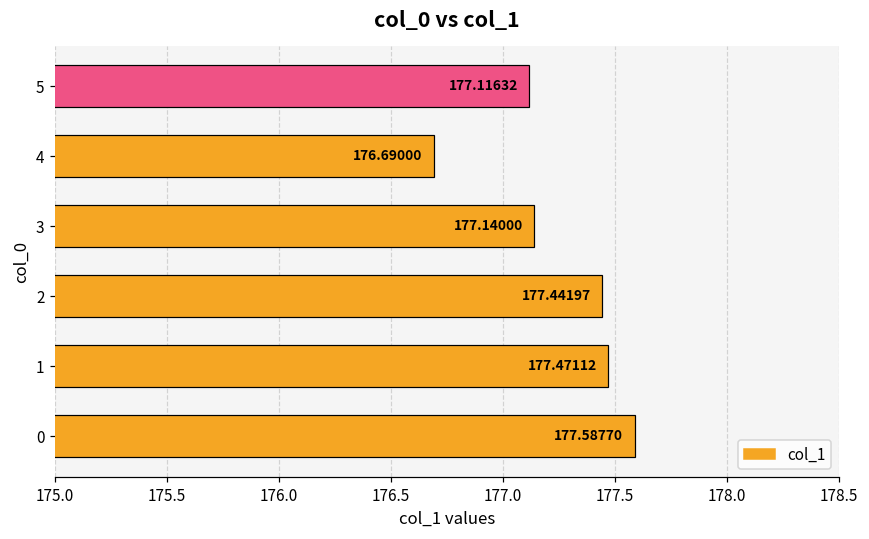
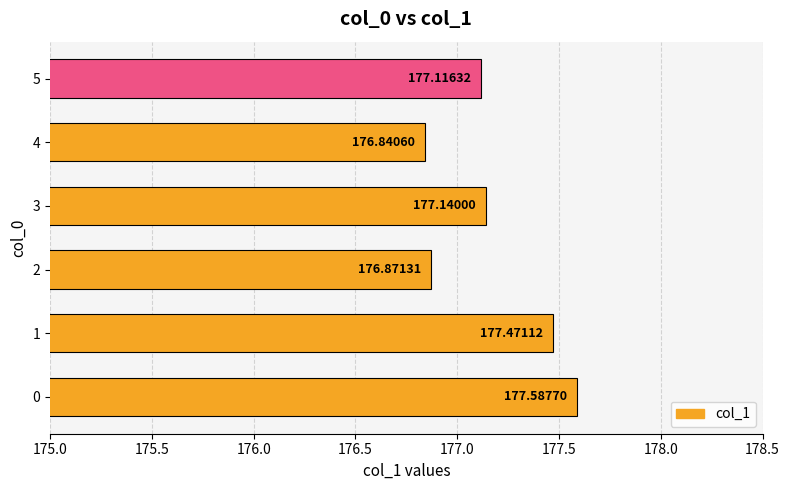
4: 176.69000 -> 176.84060
2: 177.44197 -> 176.87131
